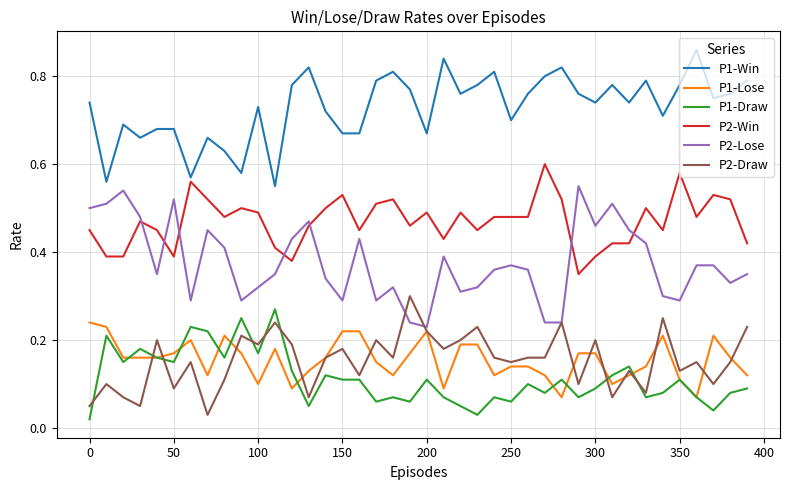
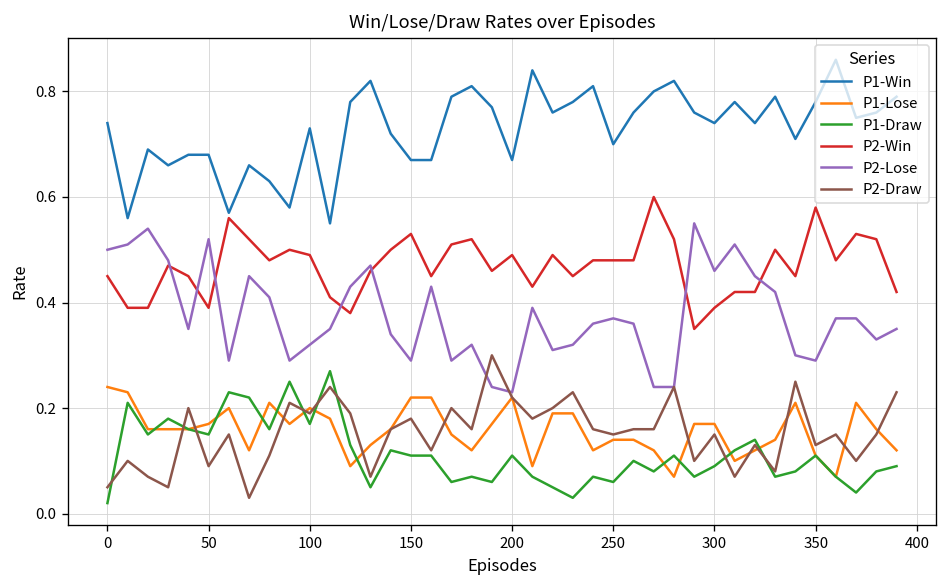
P1-Lose, 100: 0.1 -> 0.2
P2-Draw, 300: 0.20 -> 0.15
